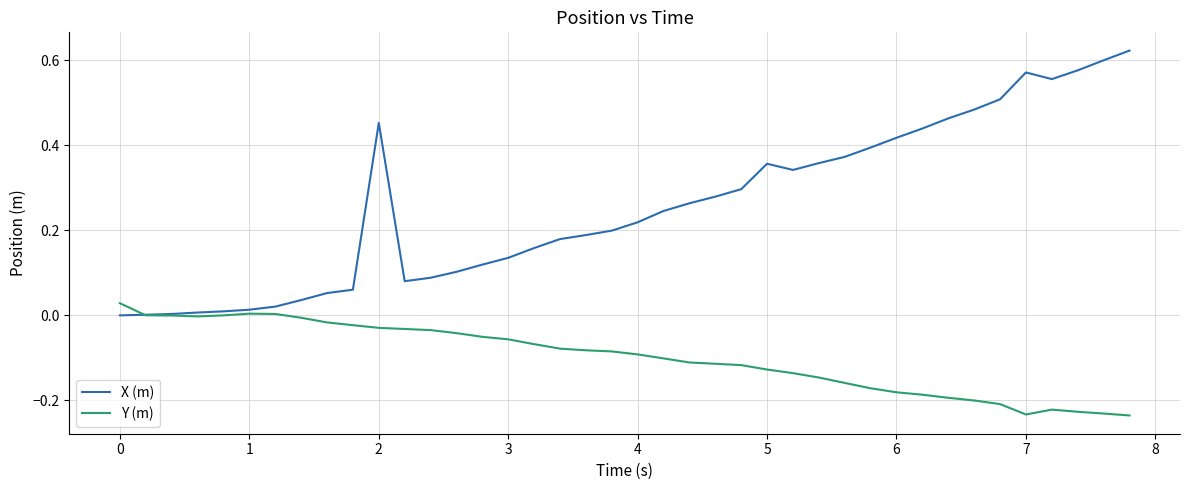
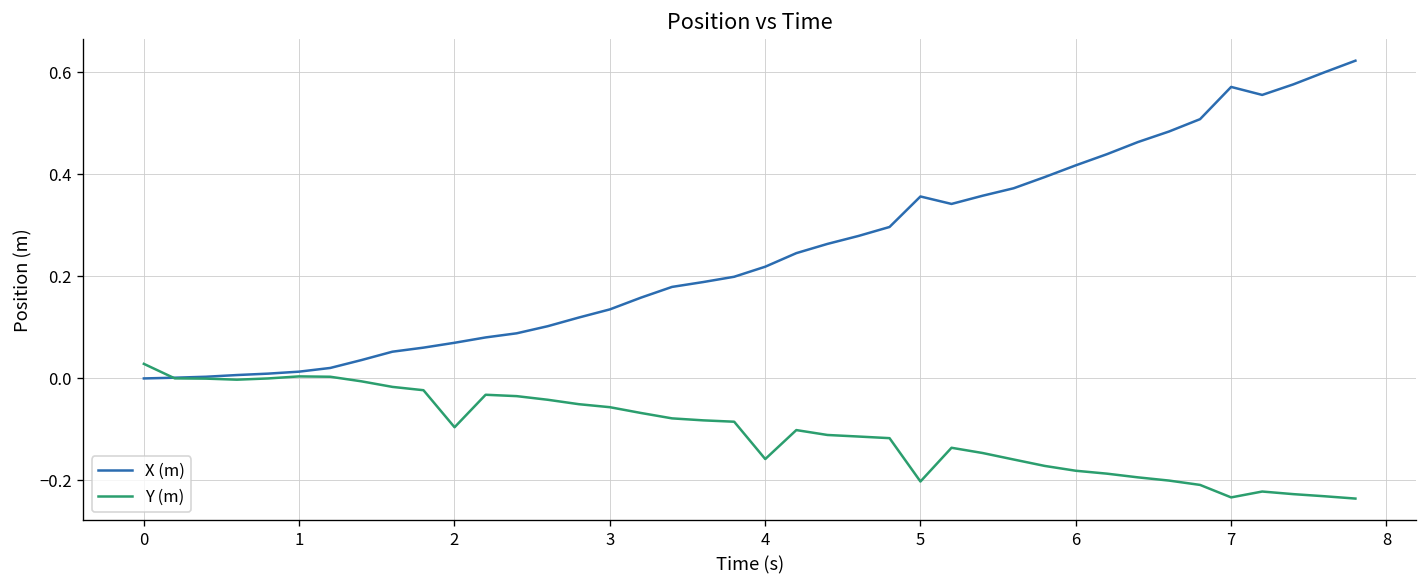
X (m), 2: 0.45 -> 0.07
Y (m), 2: -0.03 -> -0.10
Y (m), 4: -0.09 -> -0.16
Y (m), 5: -0.13 -> -0.20
